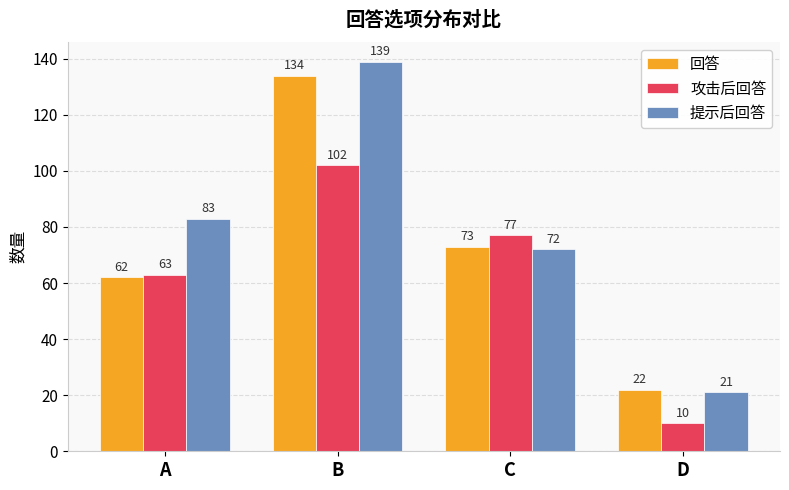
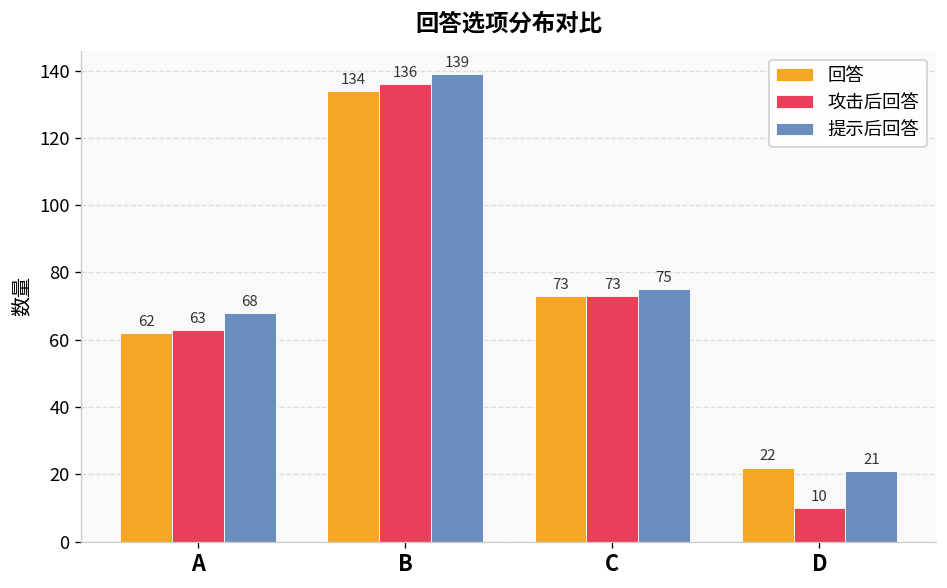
提示后回答, A: 83 -> 68
攻击后回答, B: 102 -> 136
攻击后回答, C: 77 -> 73
提示后回答, C: 72 -> 75
